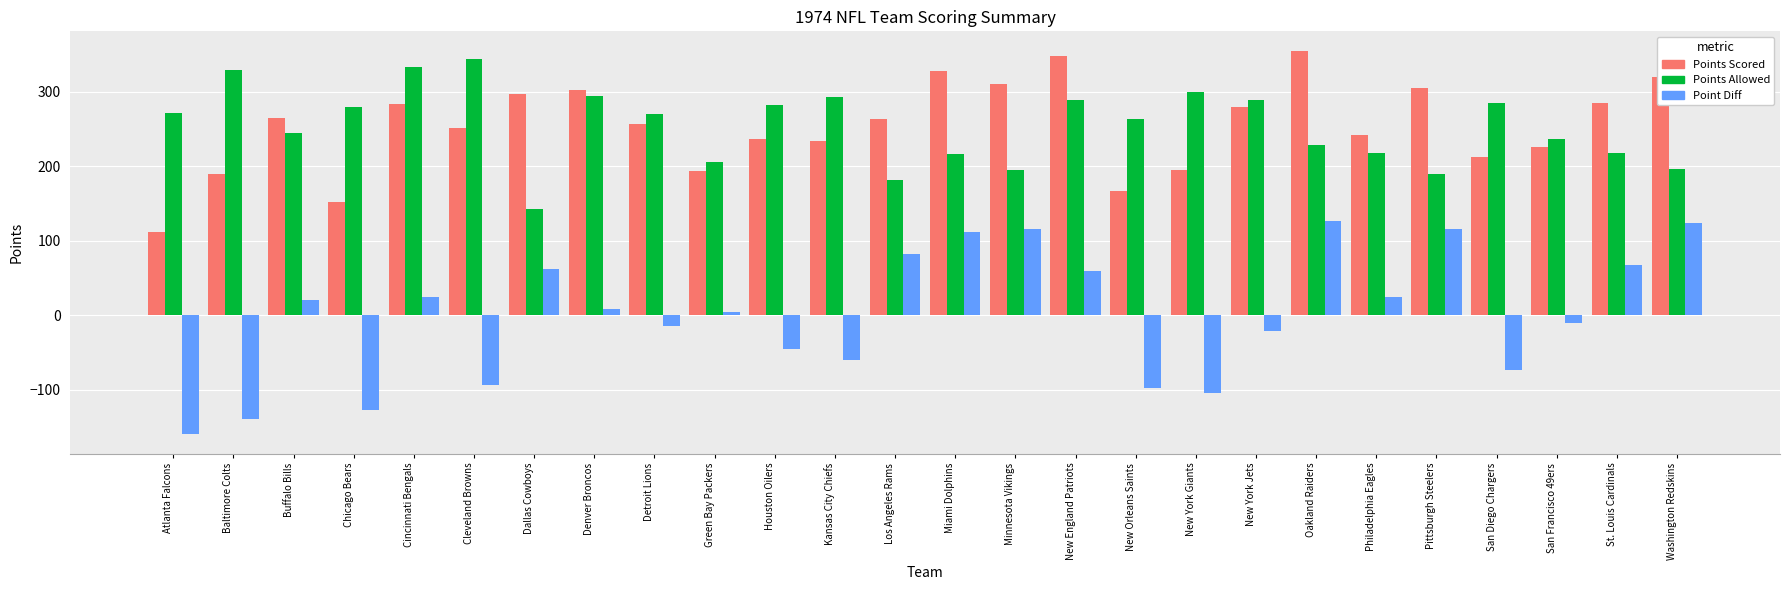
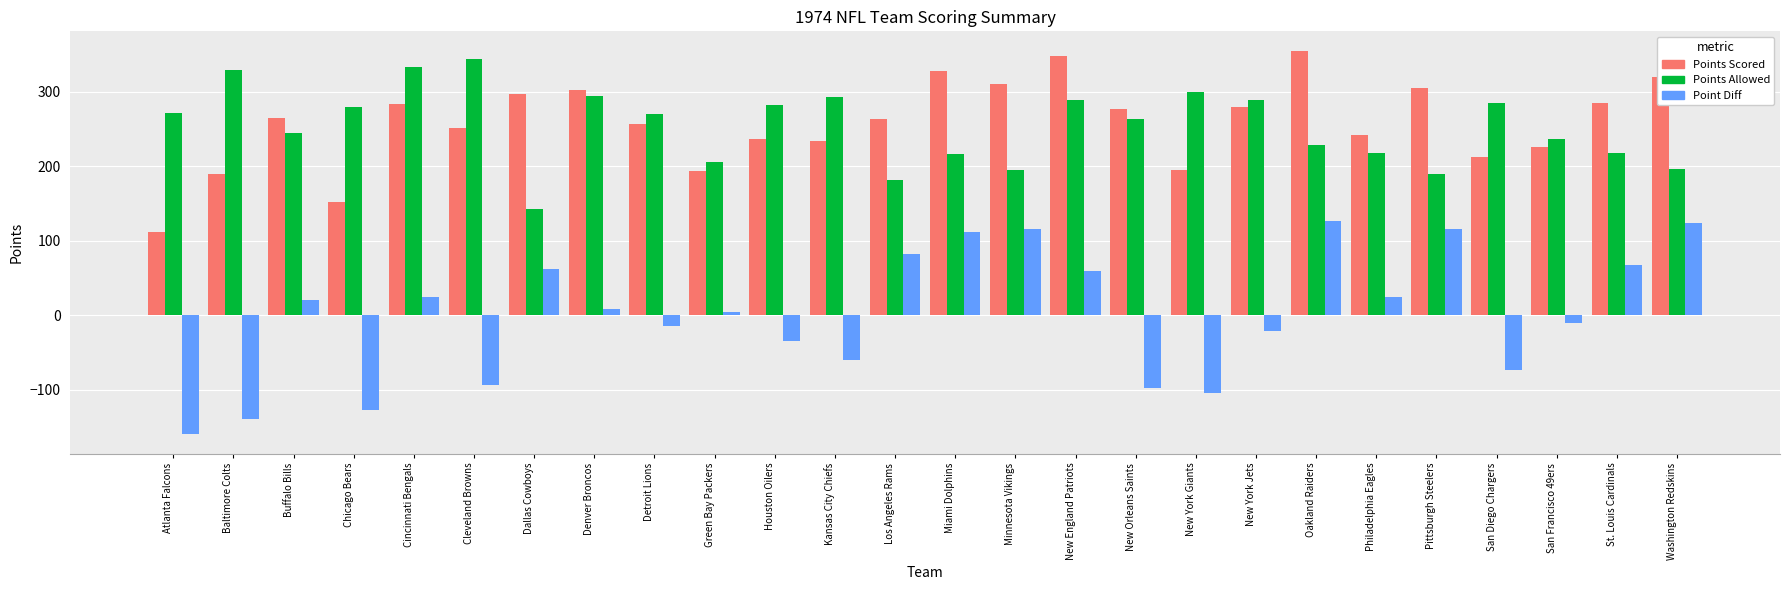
Point Diff, Houston Oilers: -50 -> -30
Points Scored, New Orleans Saints: 170 -> 280
